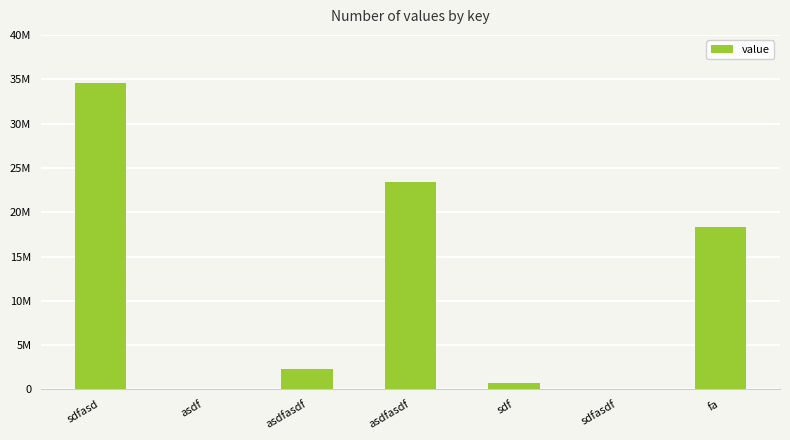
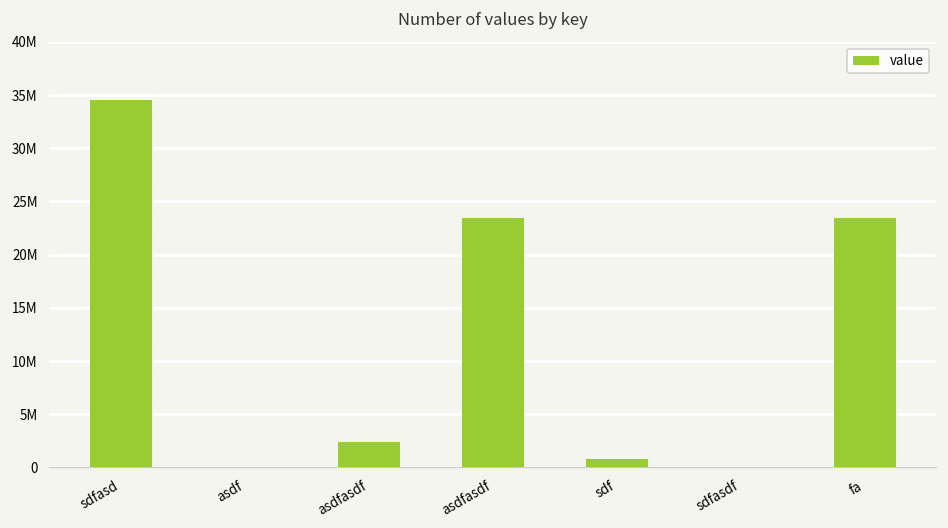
fa: 18000000 -> 23000000
